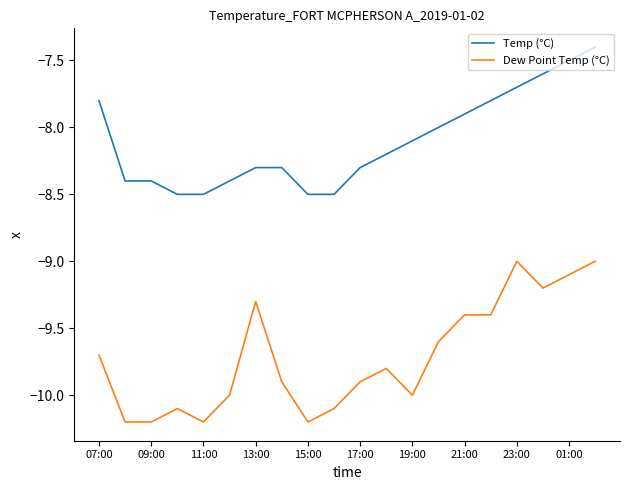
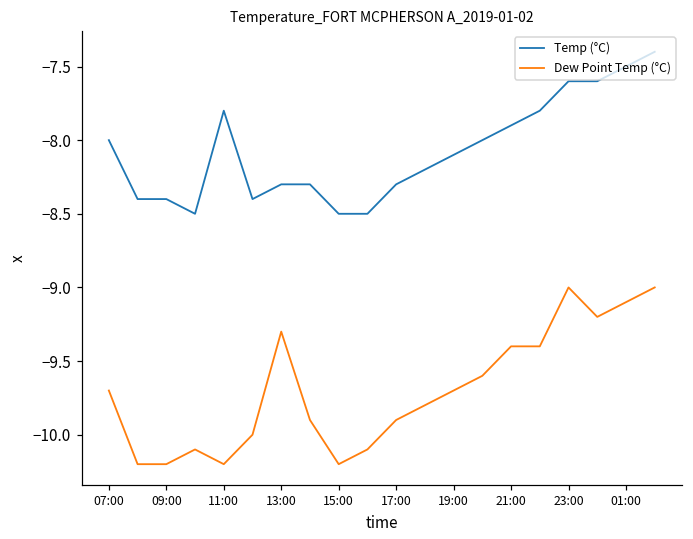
Temp (°C), 07:00: -7.8 -> -8.0
Temp (°C), 11:00: -8.5 -> -7.8
Dew Point Temp (°C), 19:00: -10.0 -> -9.7
Temp (°C), 23:00: -7.7 -> -7.6
